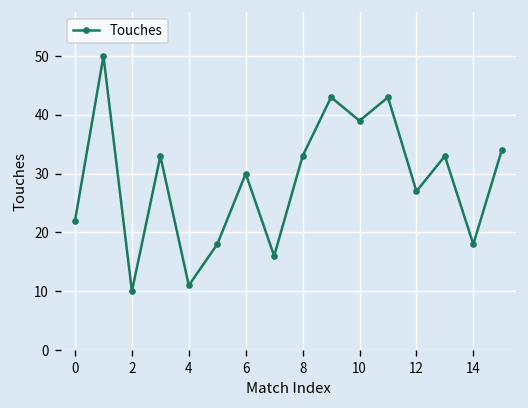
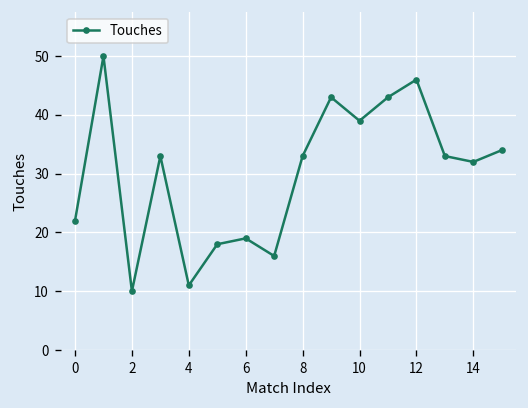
6: 30 -> 19
12: 27 -> 46
14: 18 -> 32
